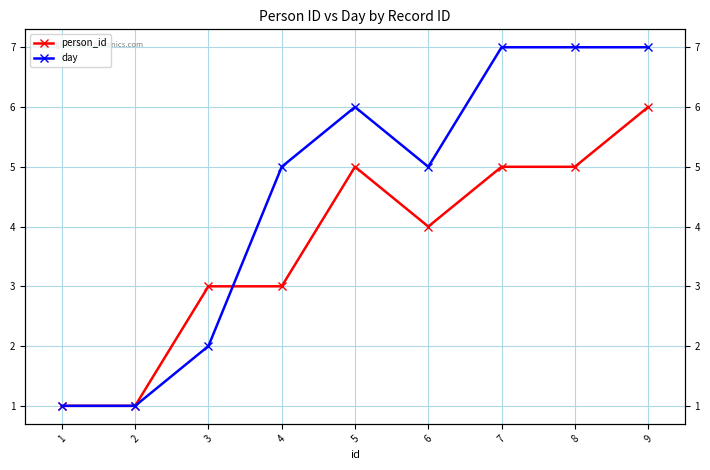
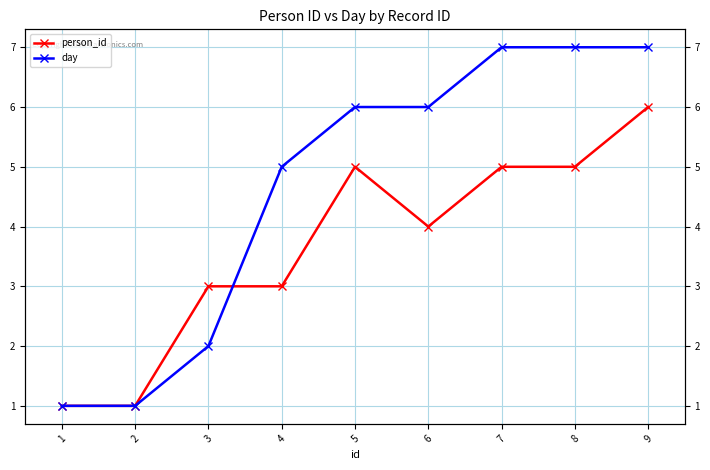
day, 6: 5 -> 6
